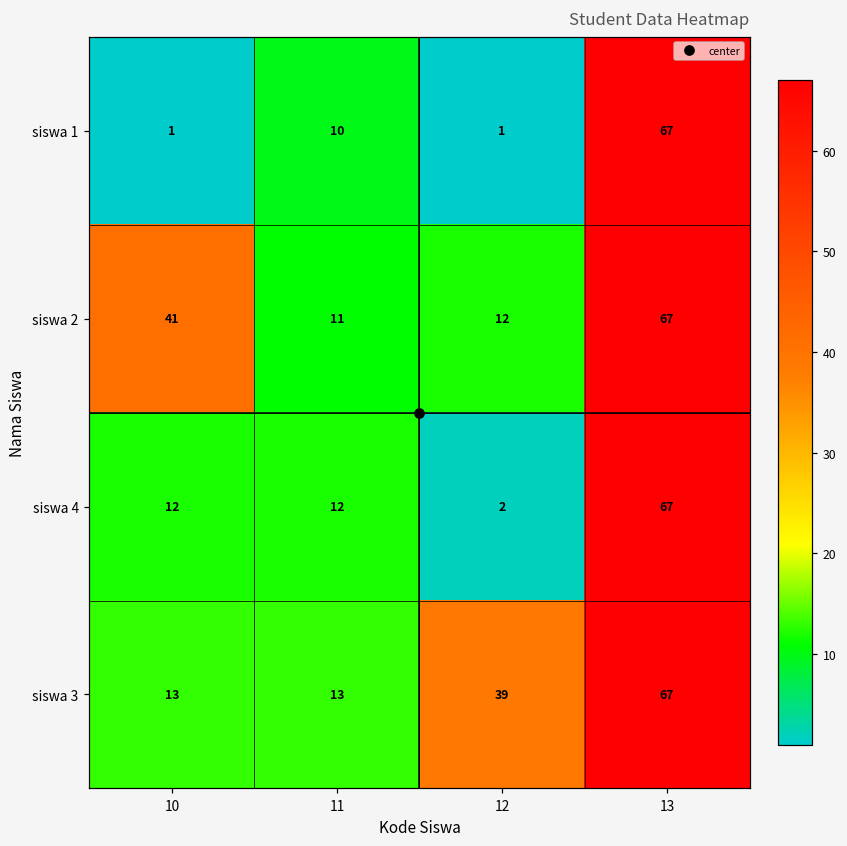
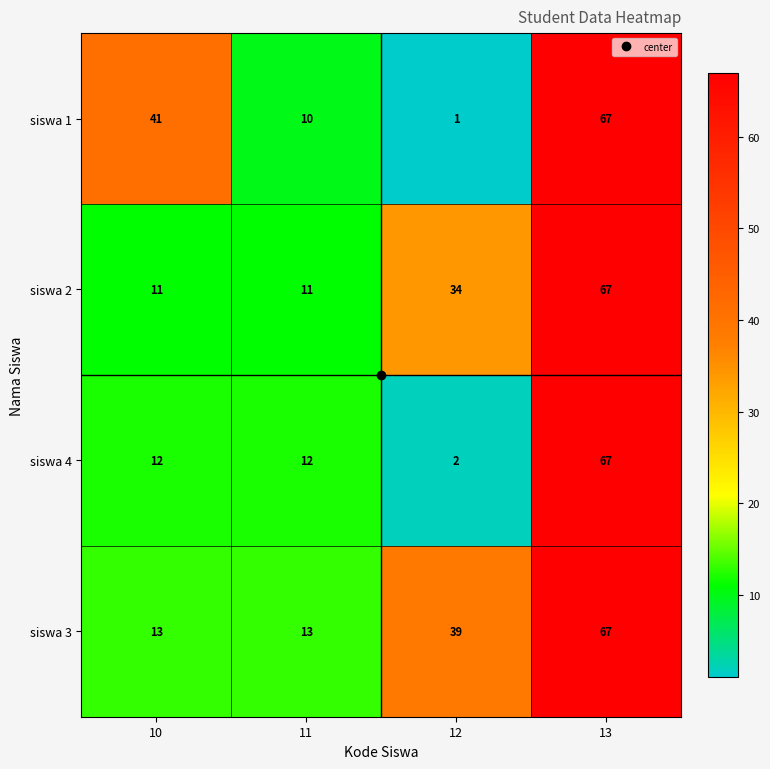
siswa 1, 10: 1 -> 41
siswa 2, 10: 41 -> 11
siswa 2, 12: 12 -> 34
